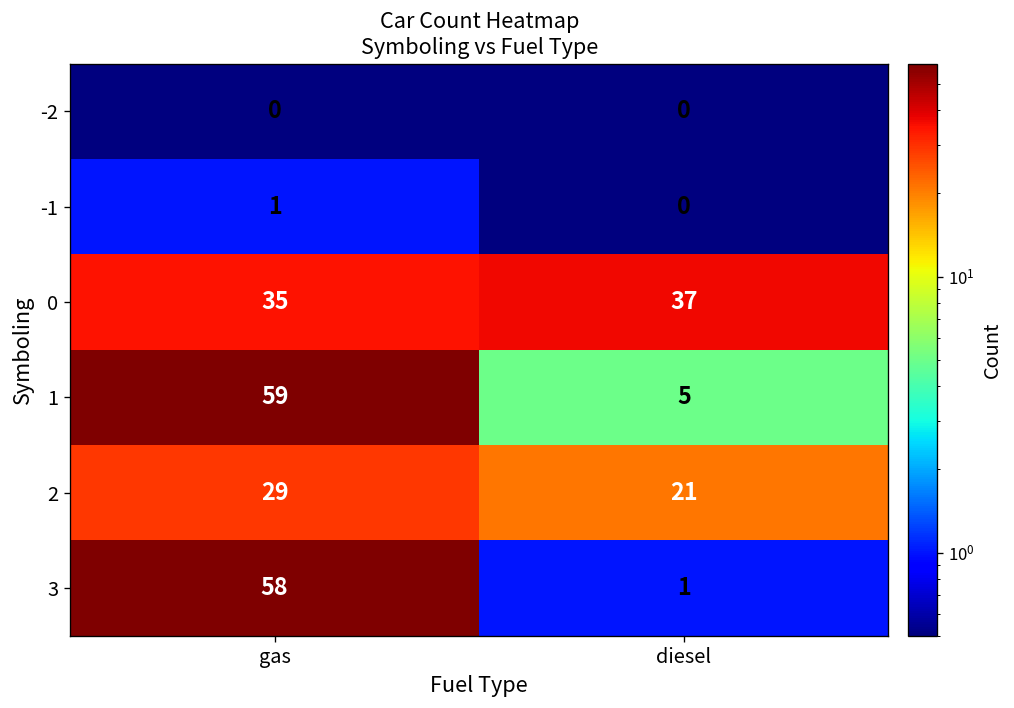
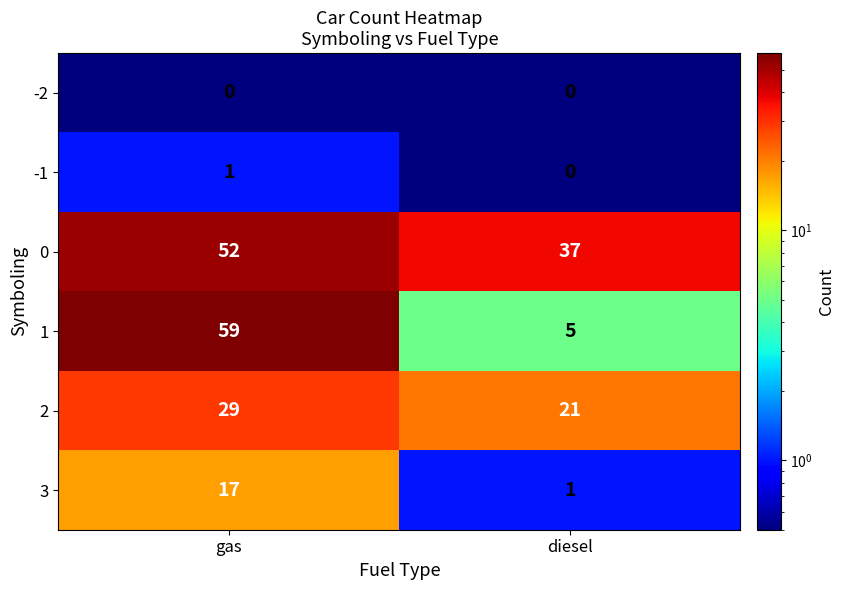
0, gas: 35 -> 52
3, gas: 58 -> 17
